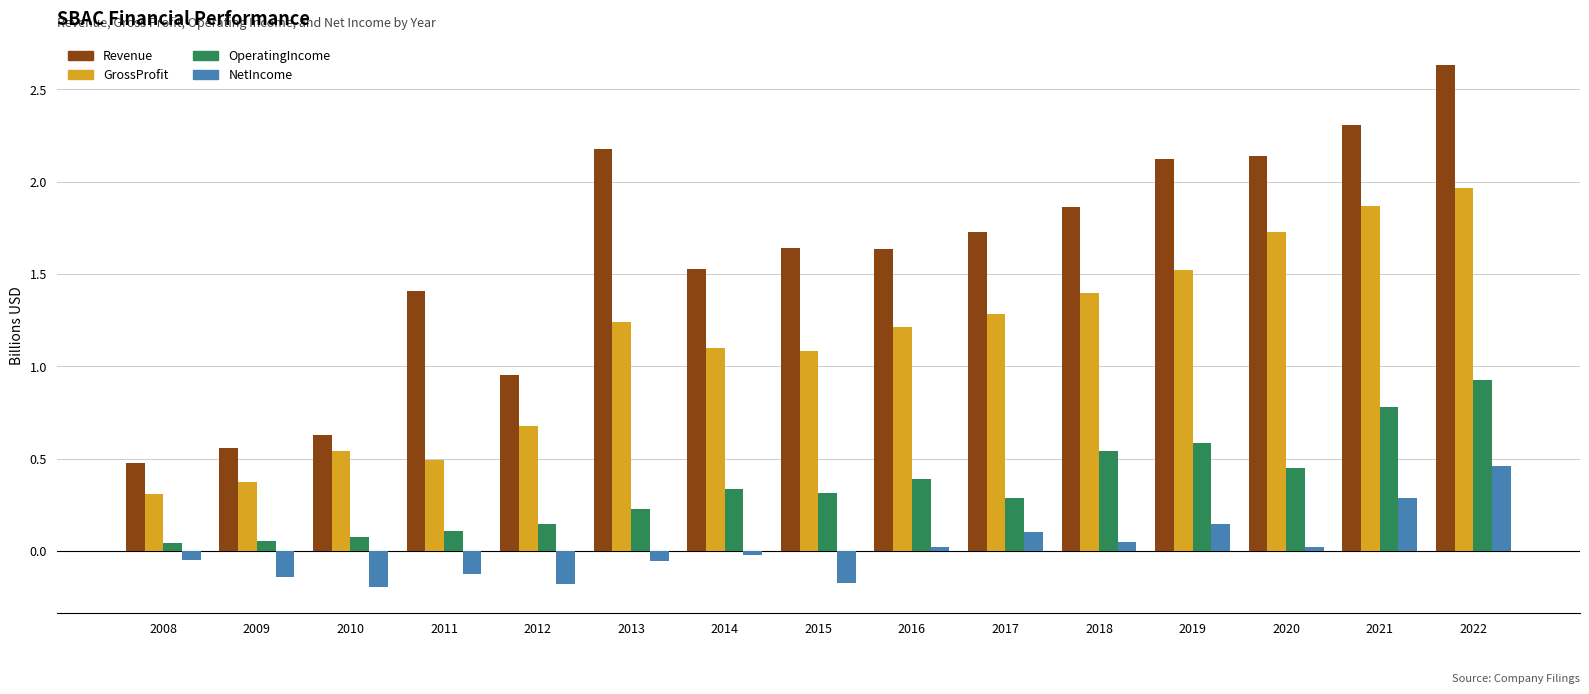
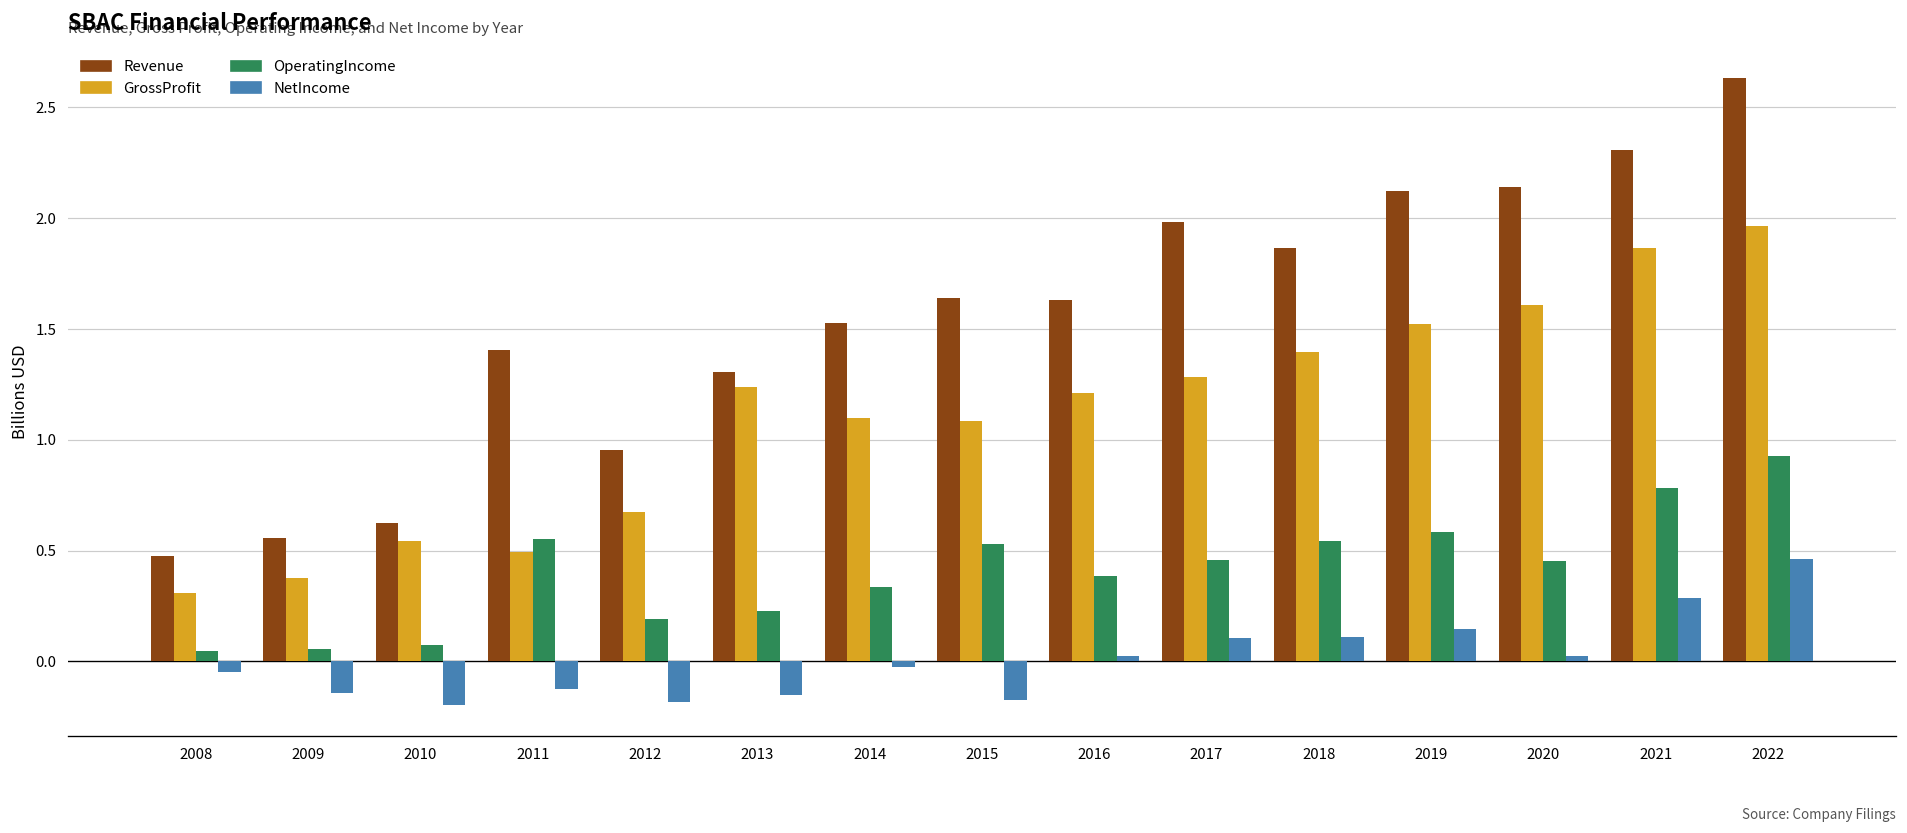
OperatingIncome, 2011: 0.11 -> 0.55
OperatingIncome, 2012: 0.15 -> 0.19
Revenue, 2013: 2.18 -> 1.30
NetIncome, 2013: -0.06 -> -0.15
OperatingIncome, 2015: 0.31 -> 0.53
Revenue, 2017: 1.73 -> 1.98
OperatingIncome, 2017: 0.28 -> 0.46
NetIncome, 2018: 0.05 -> 0.11
GrossProfit, 2020: 1.73 -> 1.61
